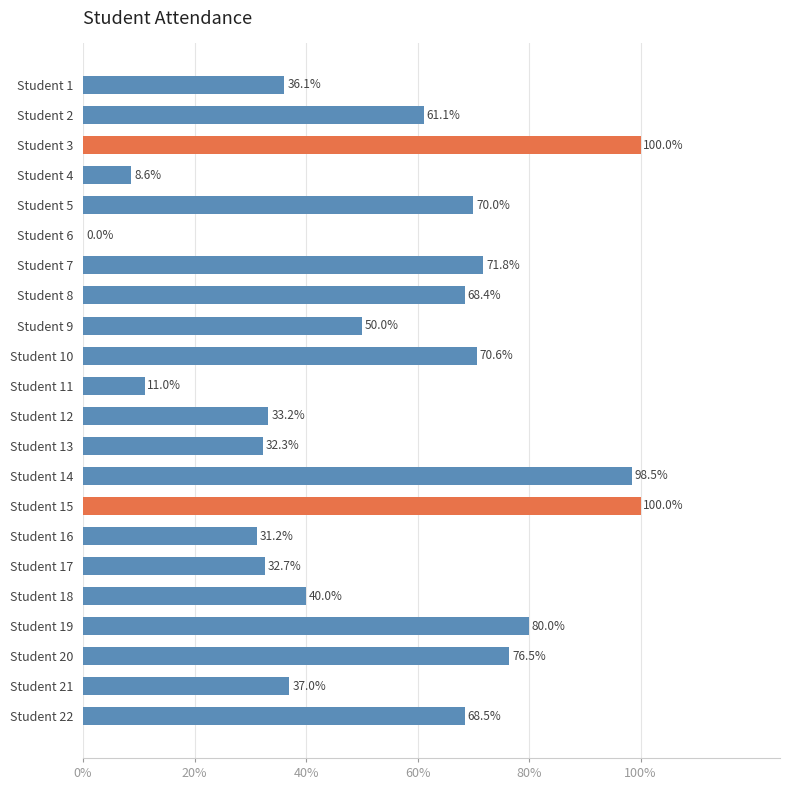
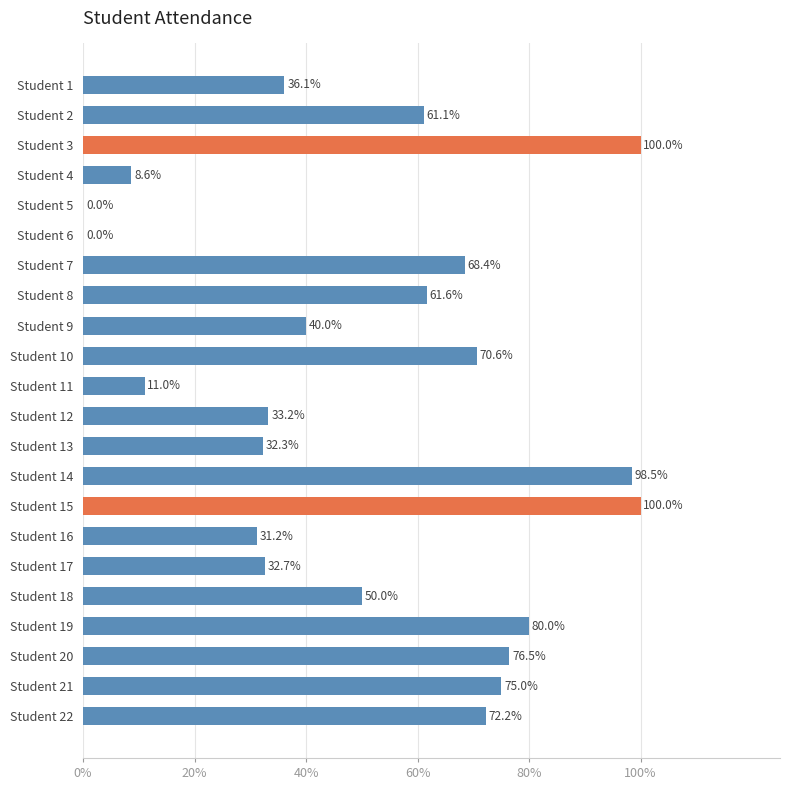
Student 5: 70.0% -> 0.0%
Student 7: 71.8% -> 68.4%
Student 8: 68.4% -> 61.6%
Student 9: 50.0% -> 40.0%
Student 18: 40.0% -> 50.0%
Student 21: 37.0% -> 75.0%
Student 22: 68.5% -> 72.2%
